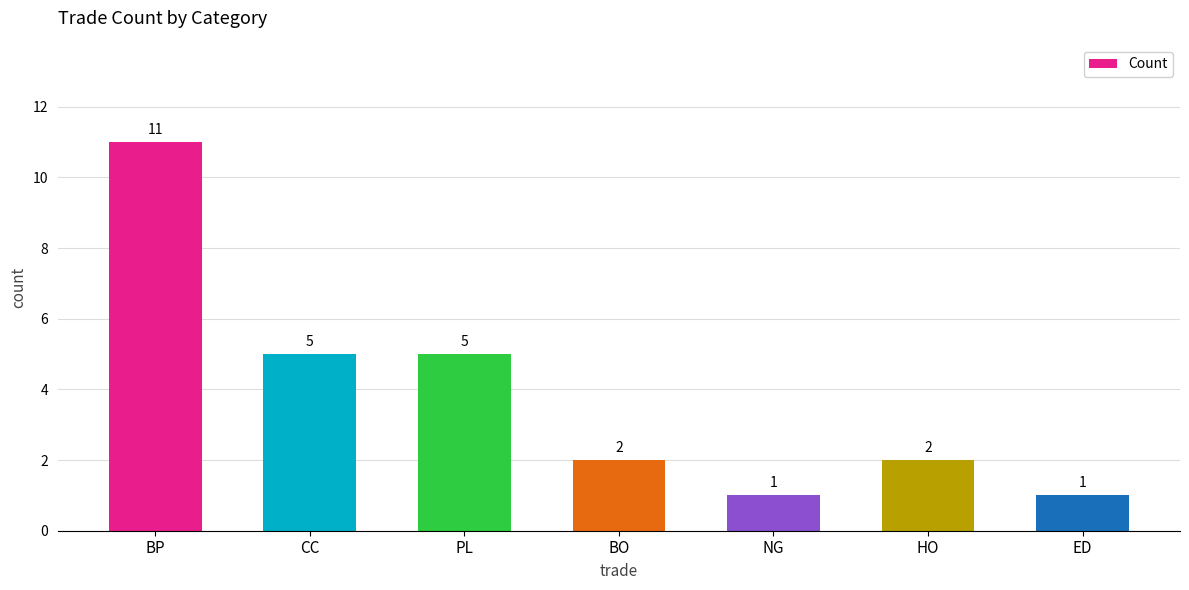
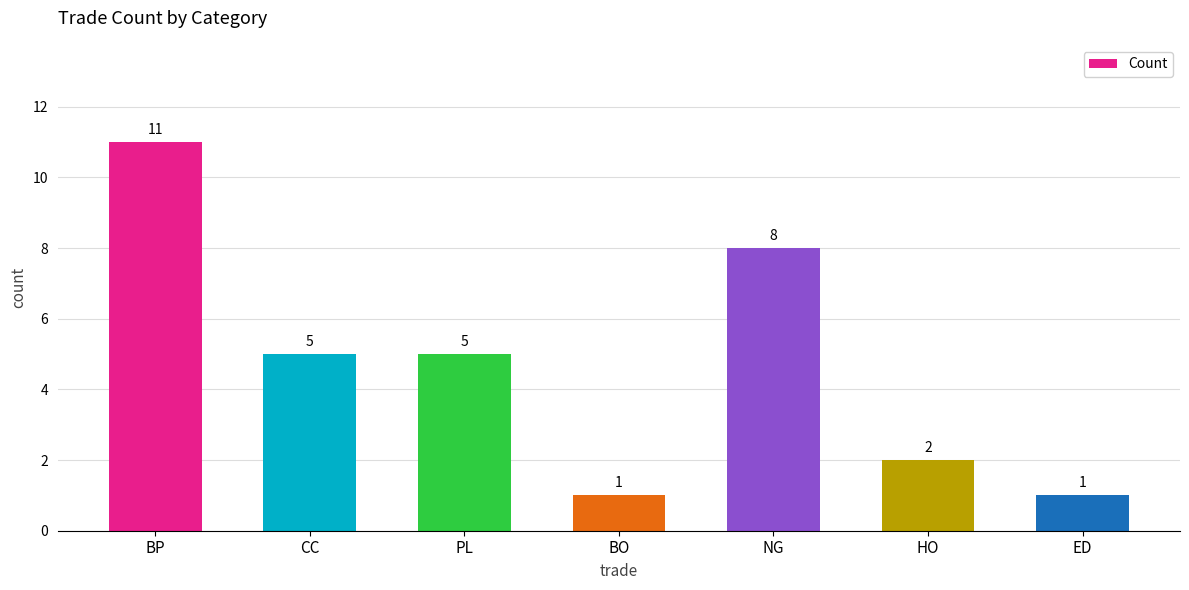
BO: 2 -> 1
NG: 1 -> 8
